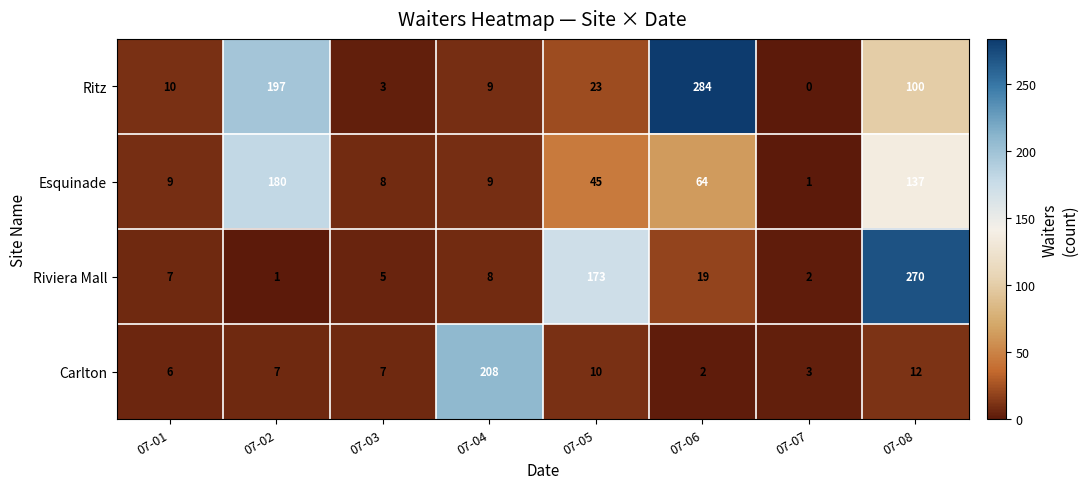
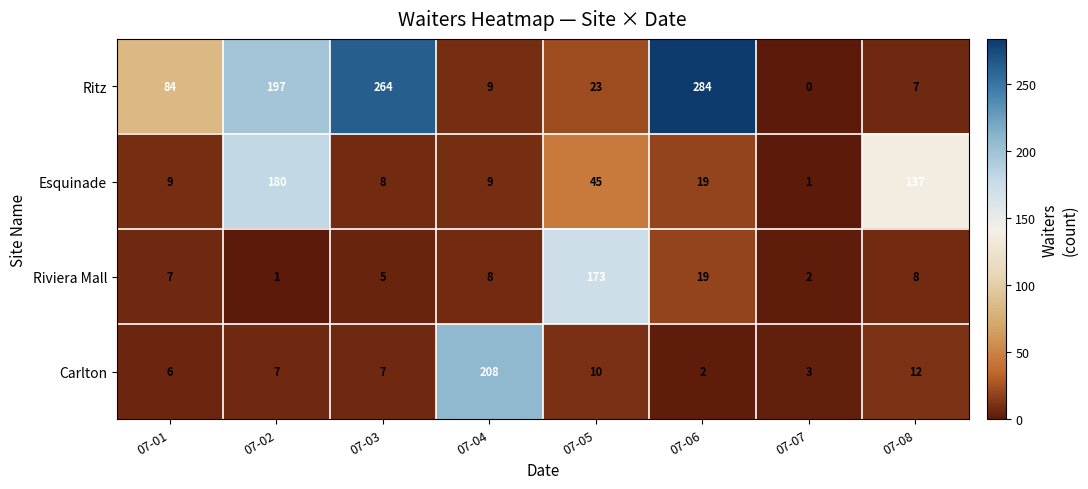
Ritz, 07-01: 10 -> 84
Ritz, 07-03: 3 -> 264
Ritz, 07-08: 100 -> 7
Esquinade, 07-06: 64 -> 19
Riviera Mall, 07-08: 270 -> 8
